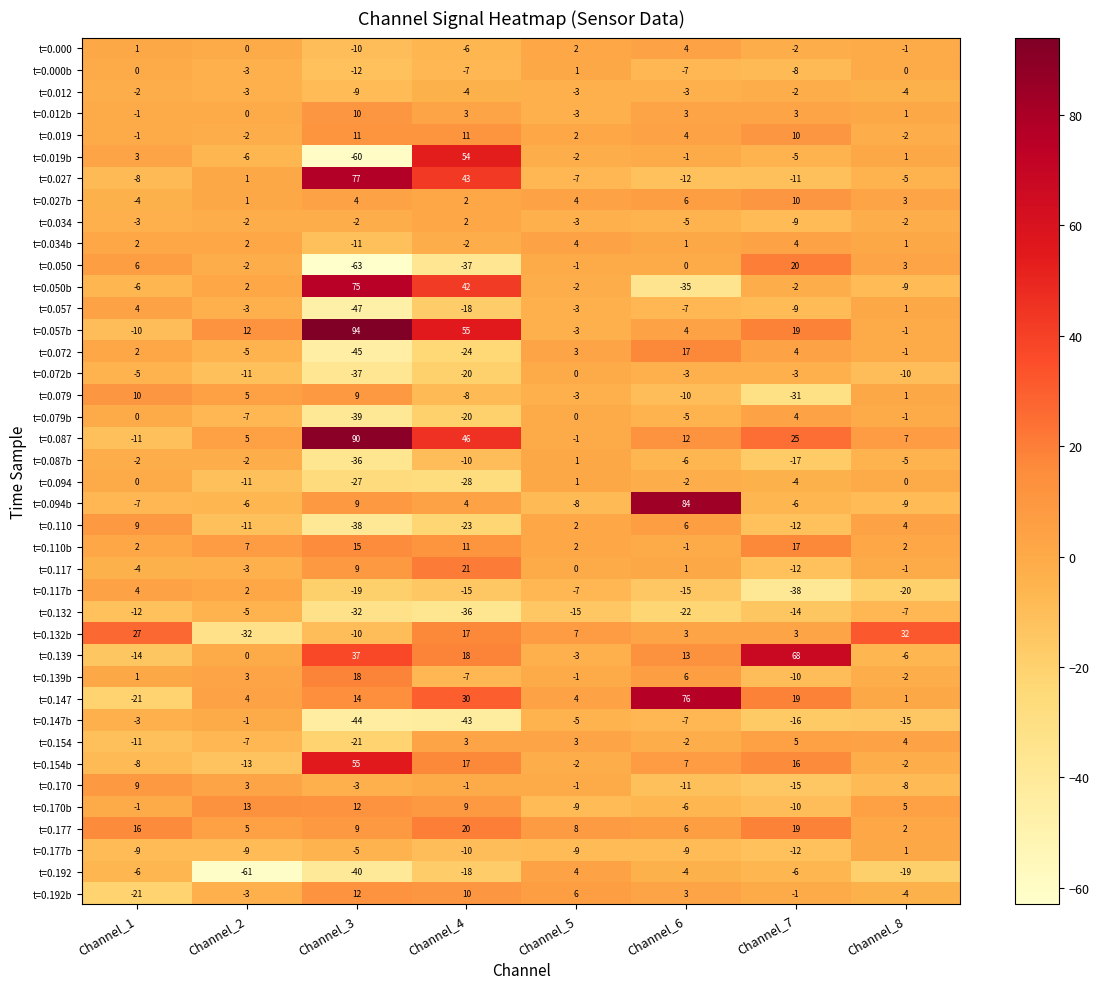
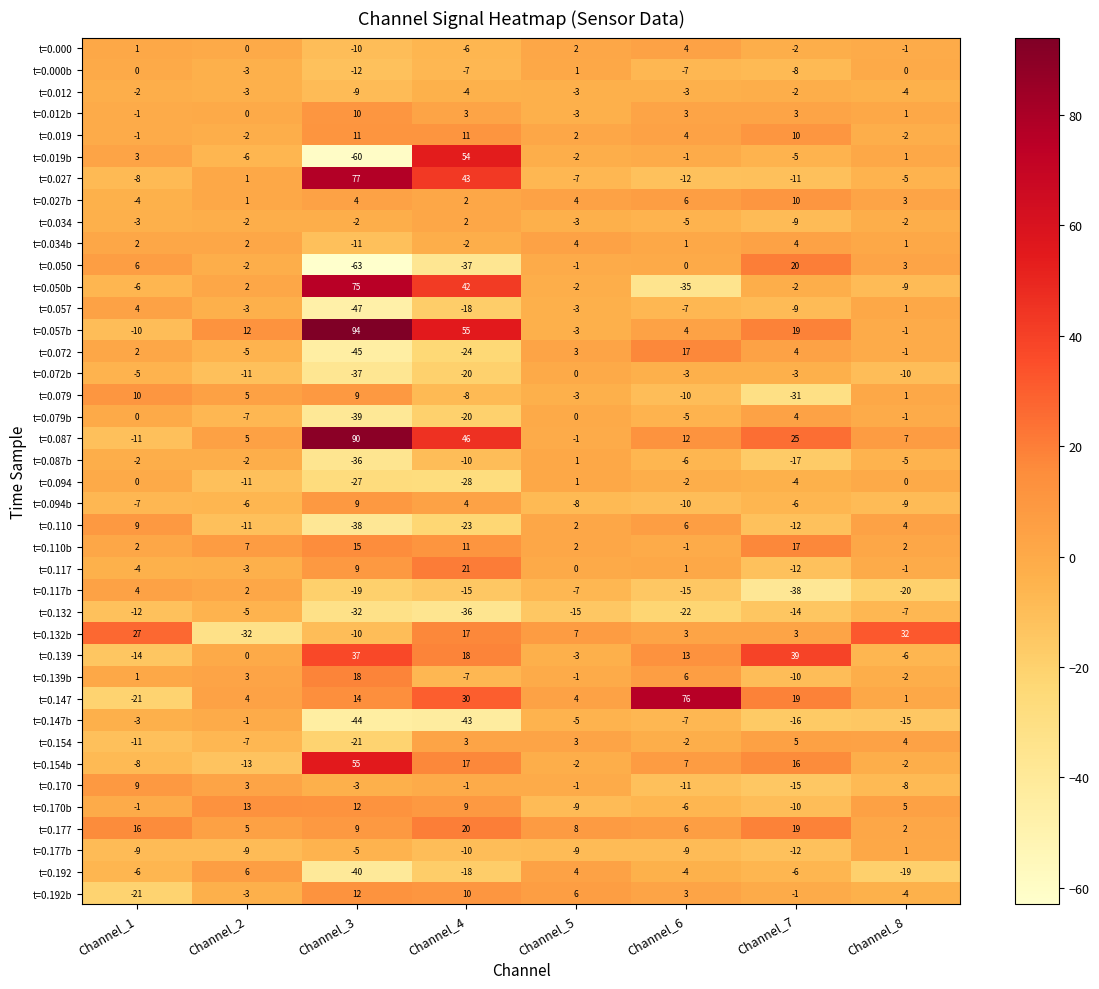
t=0.094b, Channel_6: 84 -> -10
t=0.139, Channel_7: 68 -> 39
t=0.192, Channel_2: -61 -> 6
